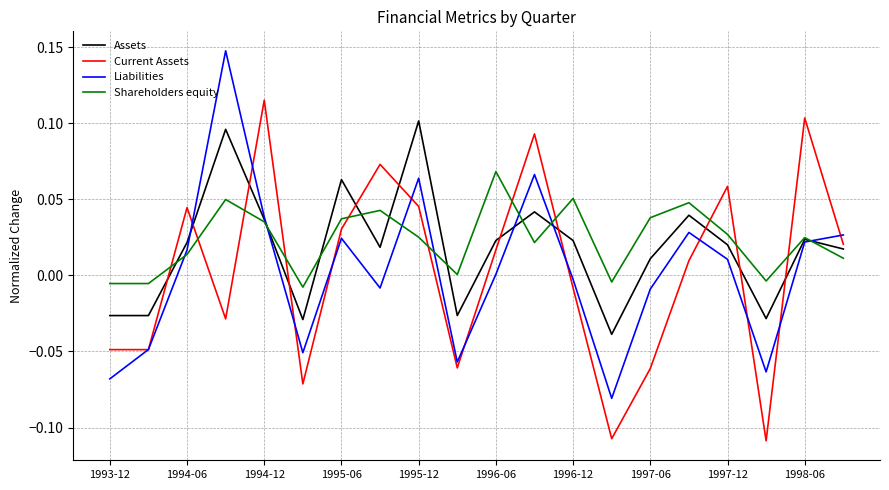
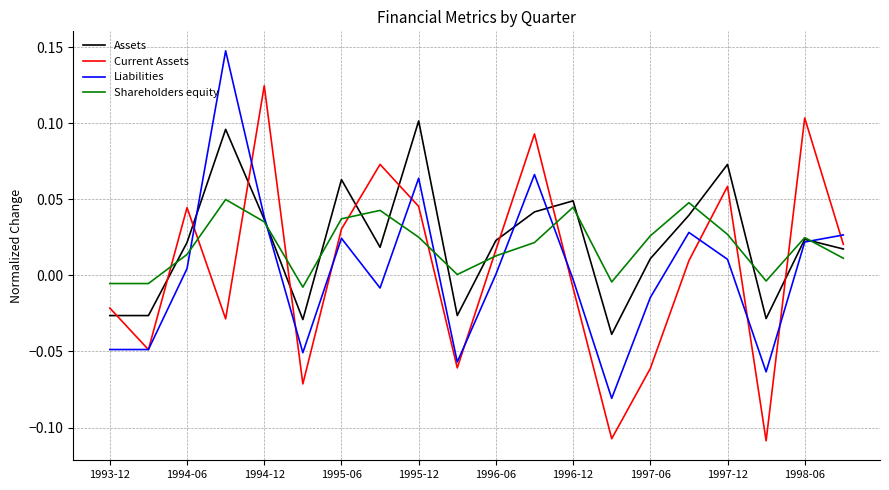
Current Assets, 1993-12: -0.049 -> -0.021
Liabilities, 1993-12: -0.068 -> -0.049
Liabilities, 1994-06: 0.017 -> 0.004
Current Assets, 1994-12: 0.115 -> 0.125
Shareholders equity, 1996-06: 0.068 -> 0.013
Assets, 1996-12: 0.023 -> 0.049
Shareholders equity, 1996-12: 0.051 -> 0.045
Liabilities, 1997-06: -0.009 -> -0.015
Shareholders equity, 1997-06: 0.038 -> 0.026
Assets, 1997-12: 0.020 -> 0.073
